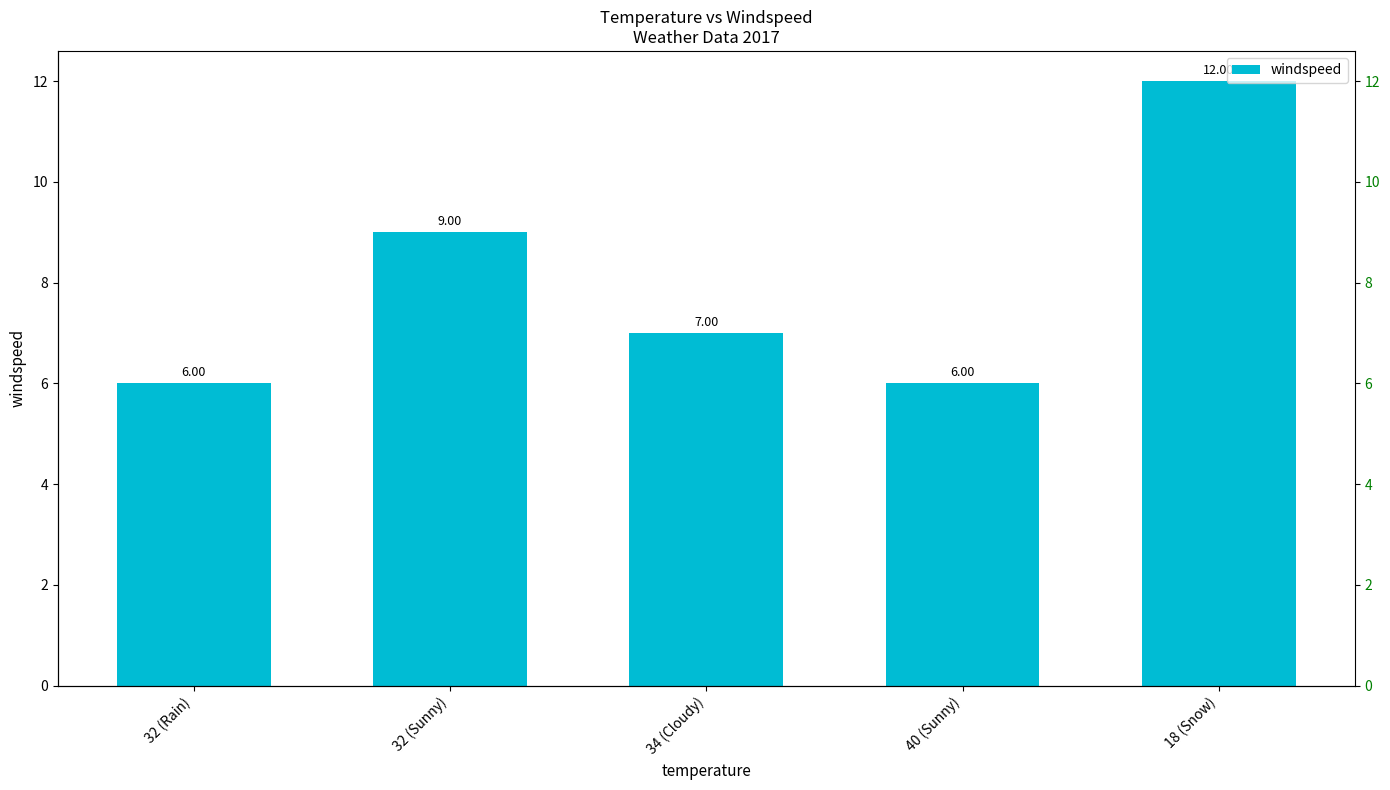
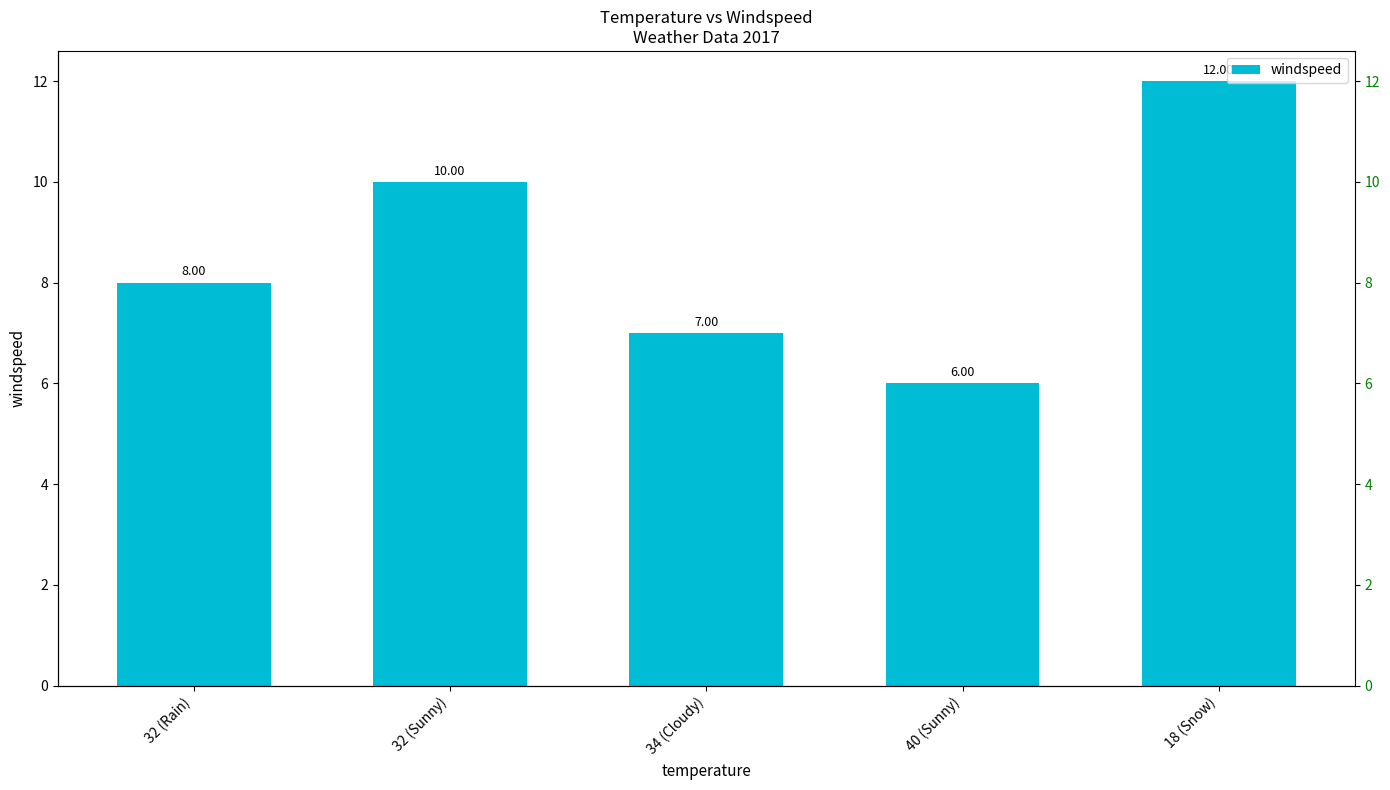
32 (Rain): 6.00 -> 8.00
32 (Sunny): 9.00 -> 10.00
